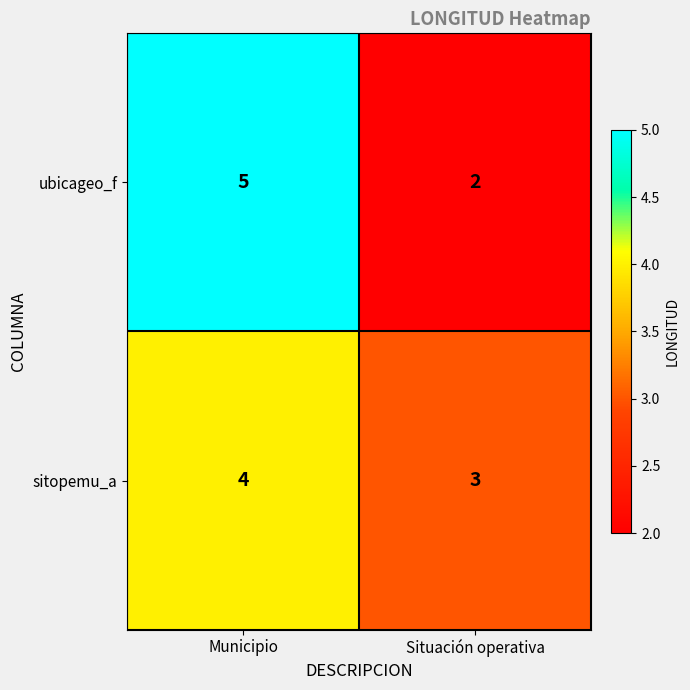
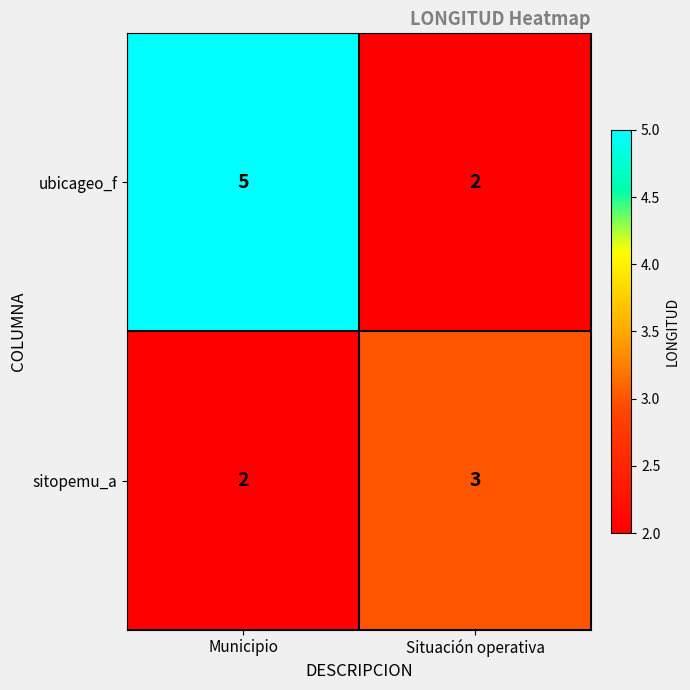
sitopemu_a, Municipio: 4 -> 2
